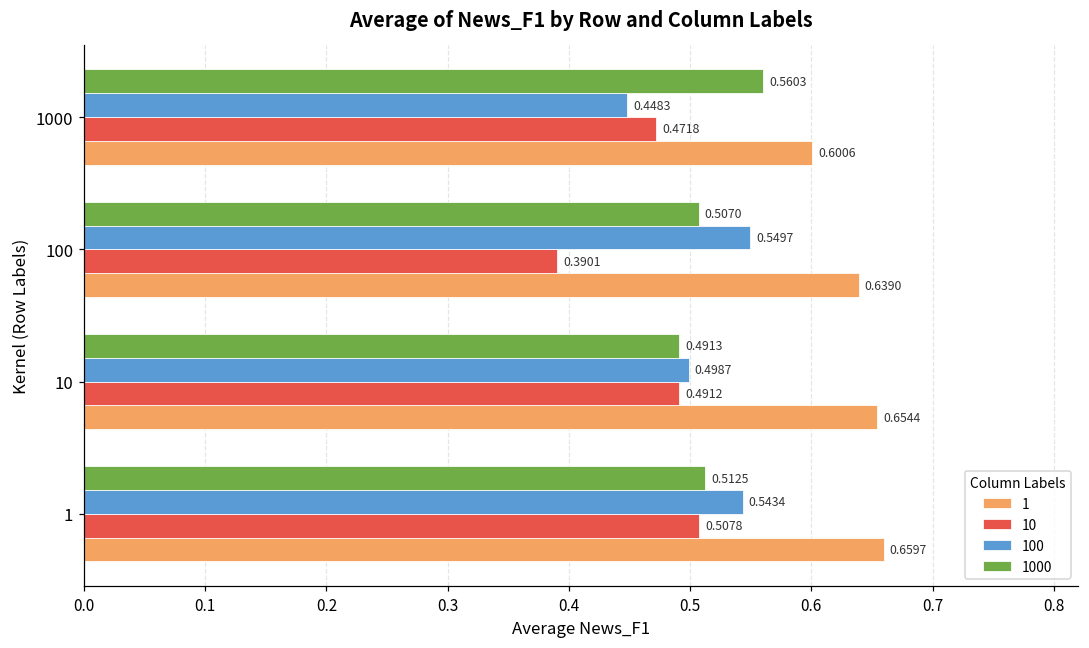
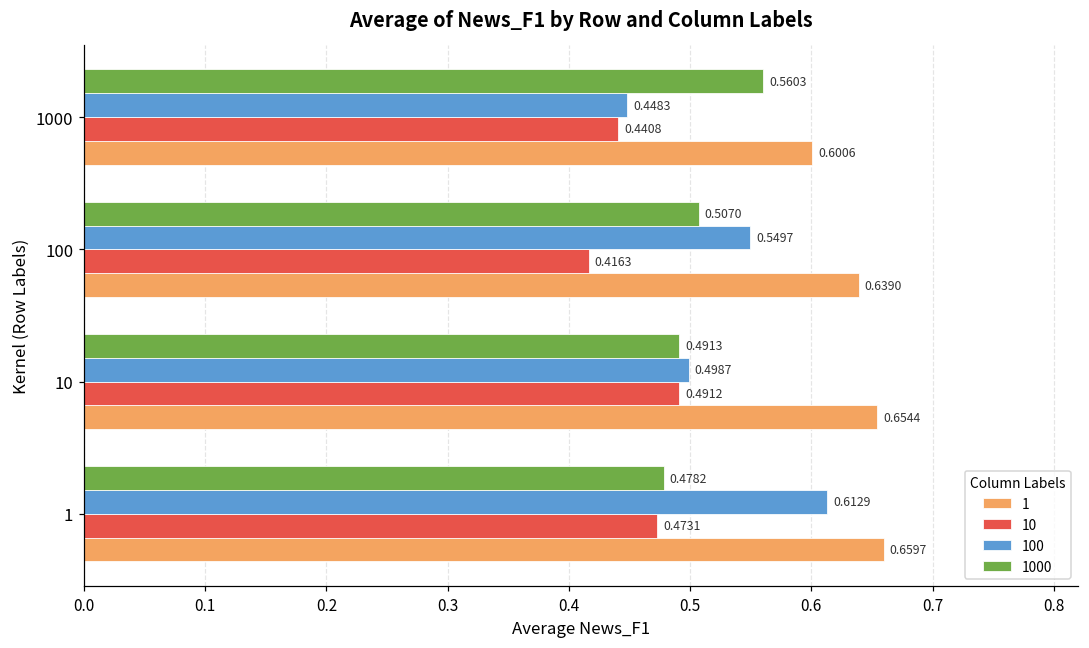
10, 1000: 0.4718 -> 0.4408
10, 100: 0.3901 -> 0.4163
1000, 1: 0.5125 -> 0.4782
100, 1: 0.5434 -> 0.6129
10, 1: 0.5078 -> 0.4731
